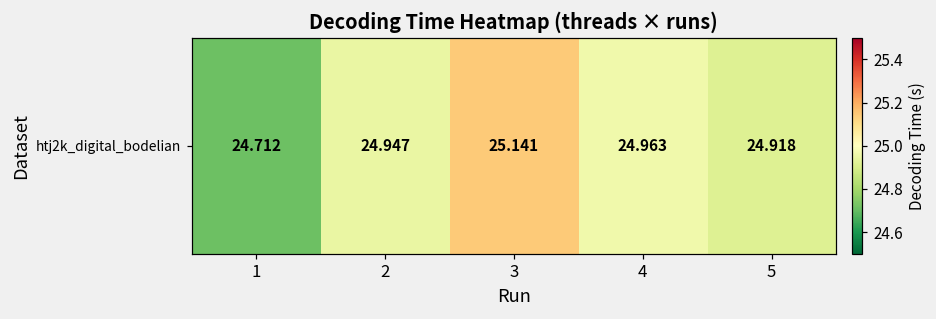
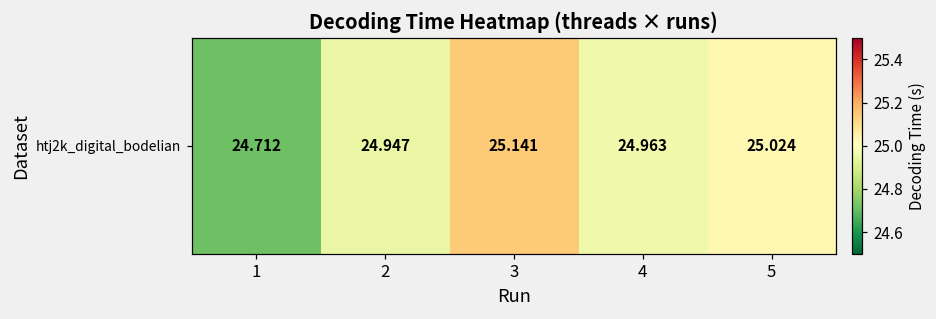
htj2k_digital_bodelian, 5: 24.918 -> 25.024
